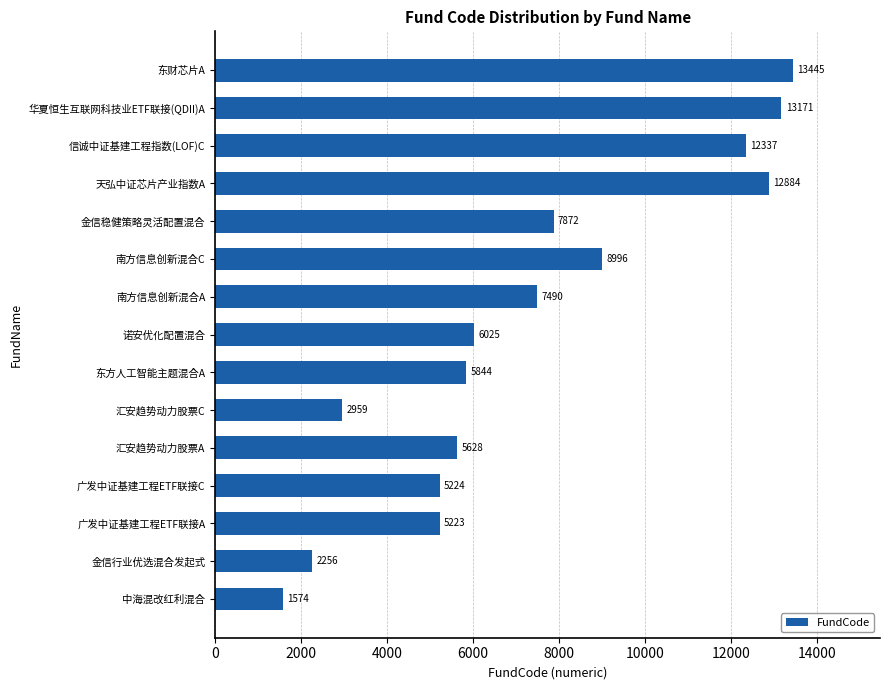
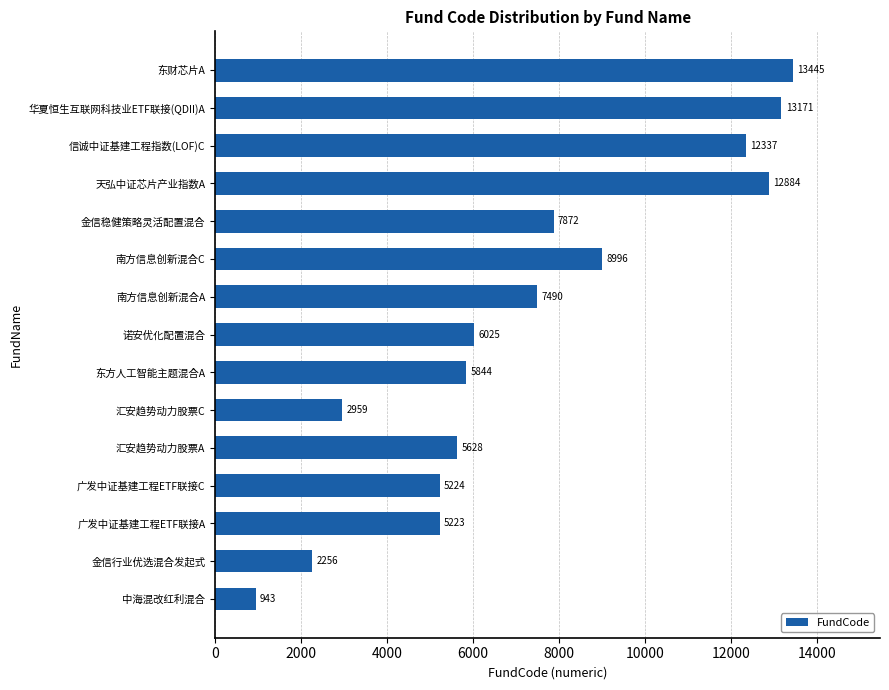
中海混改红利混合: 1574 -> 943
